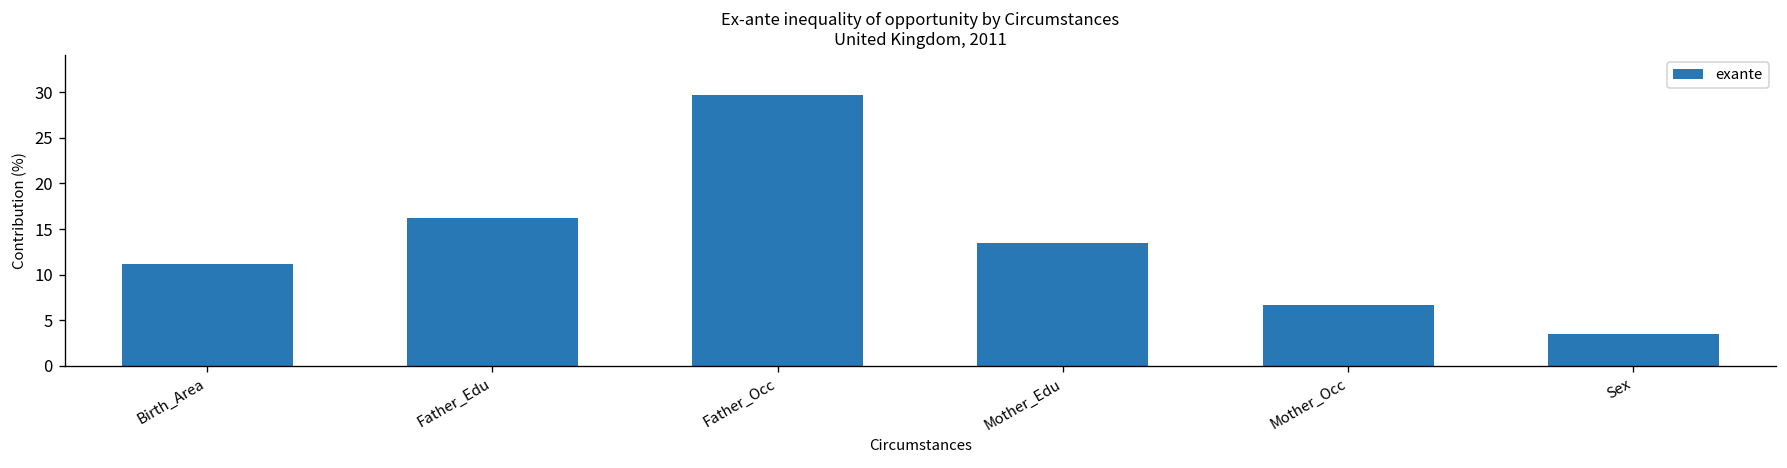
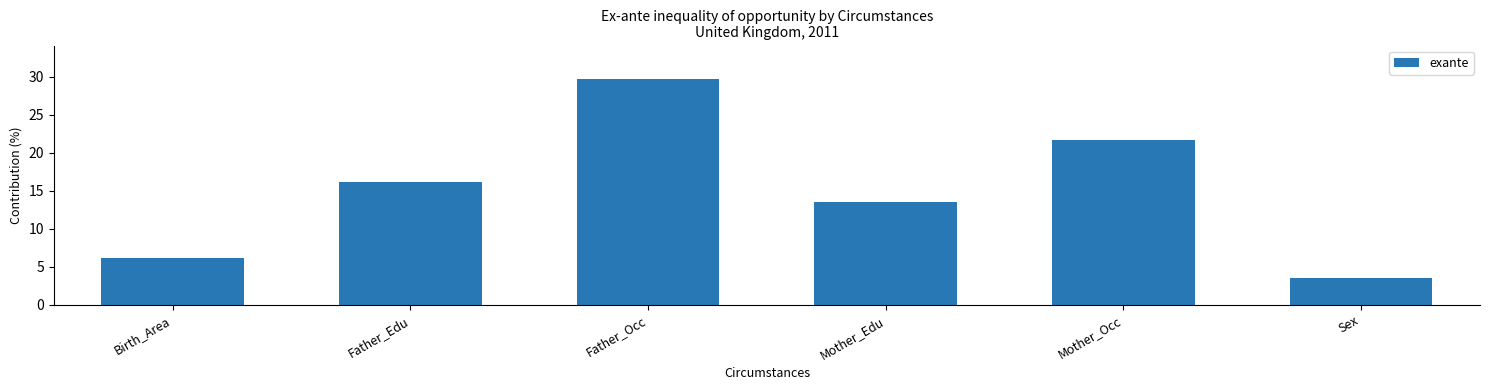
Birth_Area: 11 -> 6
Mother_Occ: 7 -> 22
